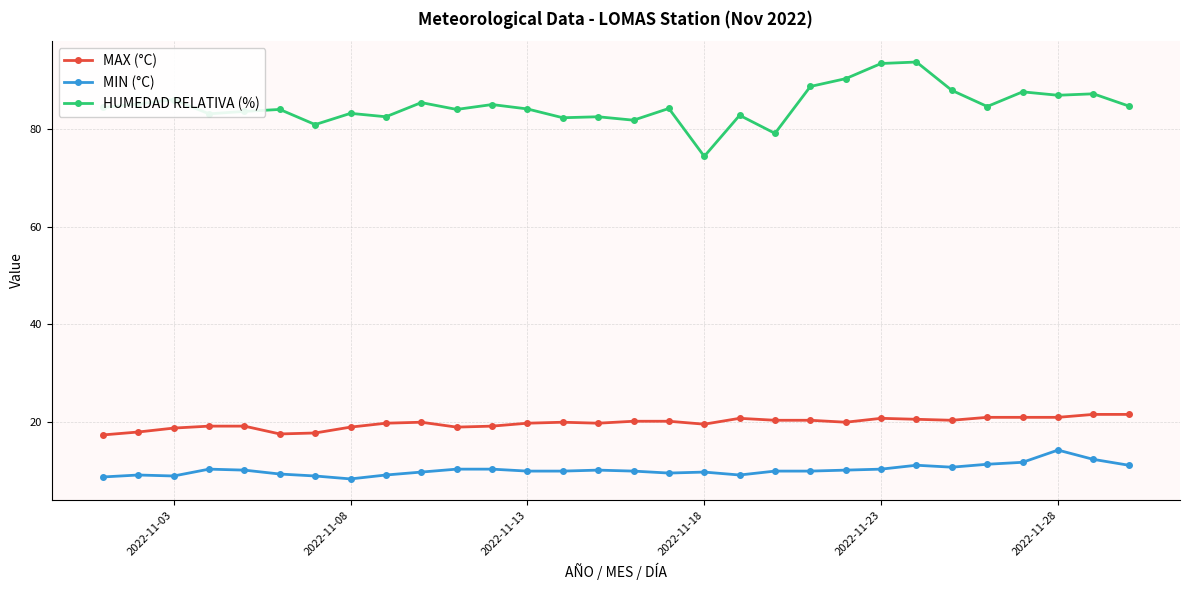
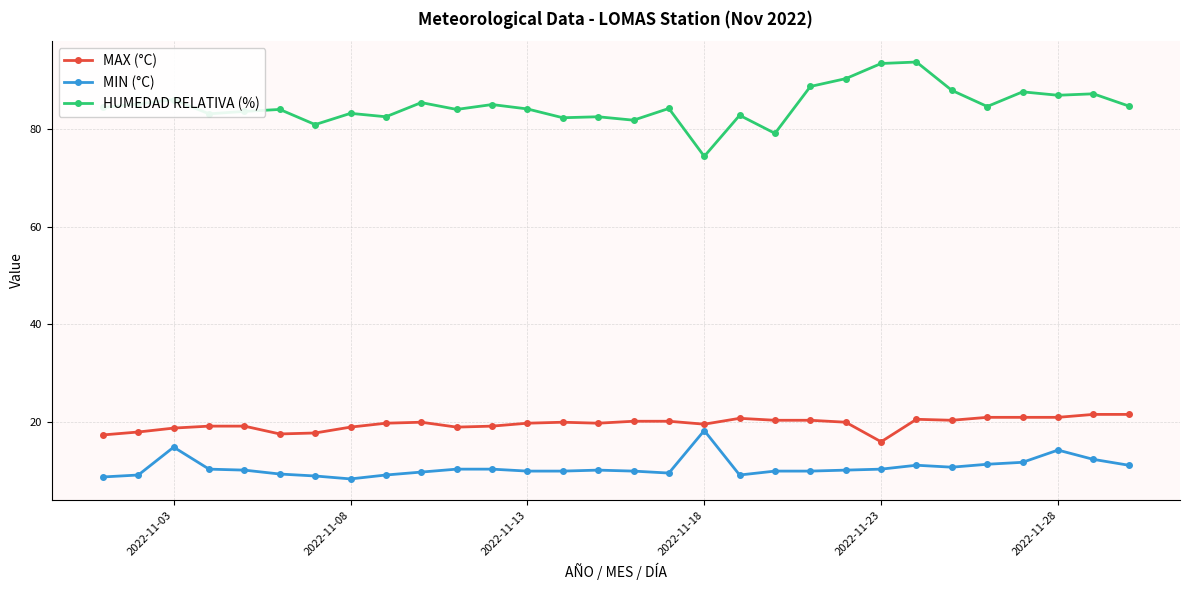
MIN (°C), 2022-11-03: 9 -> 15
MIN (°C), 2022-11-18: 10 -> 18
MAX (°C), 2022-11-23: 21 -> 16
